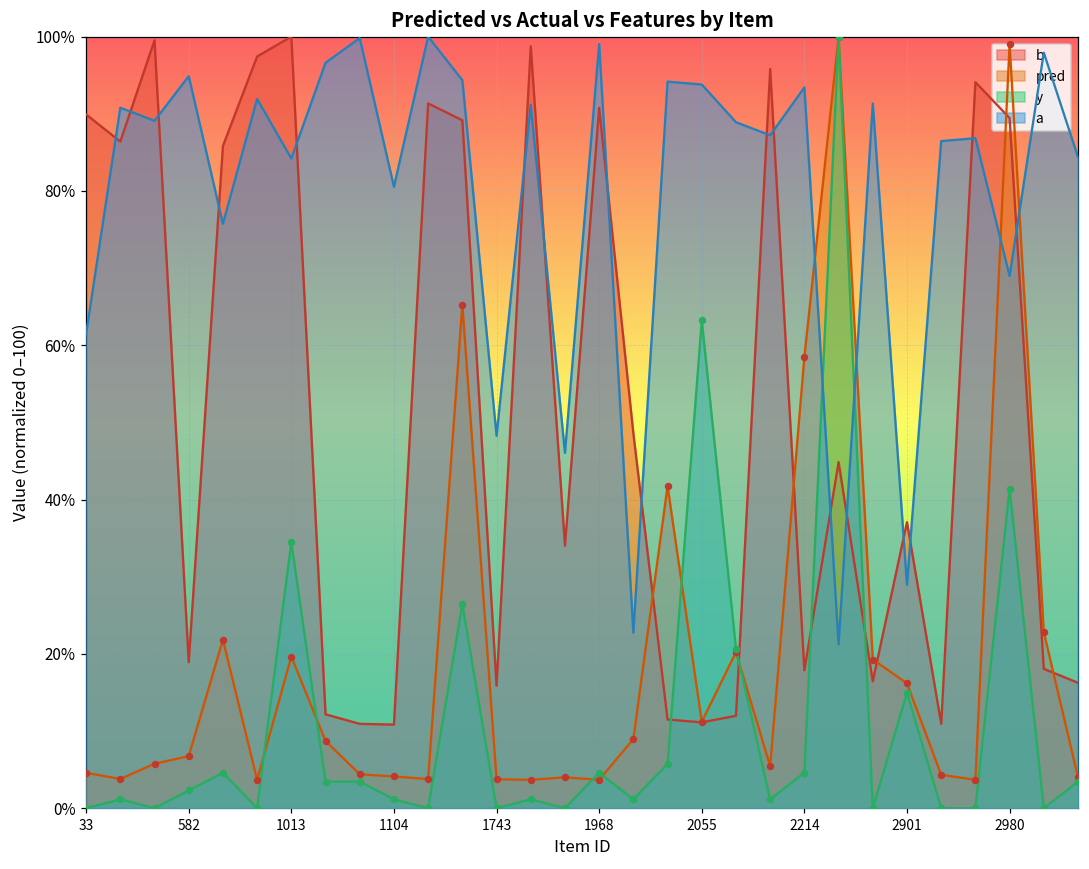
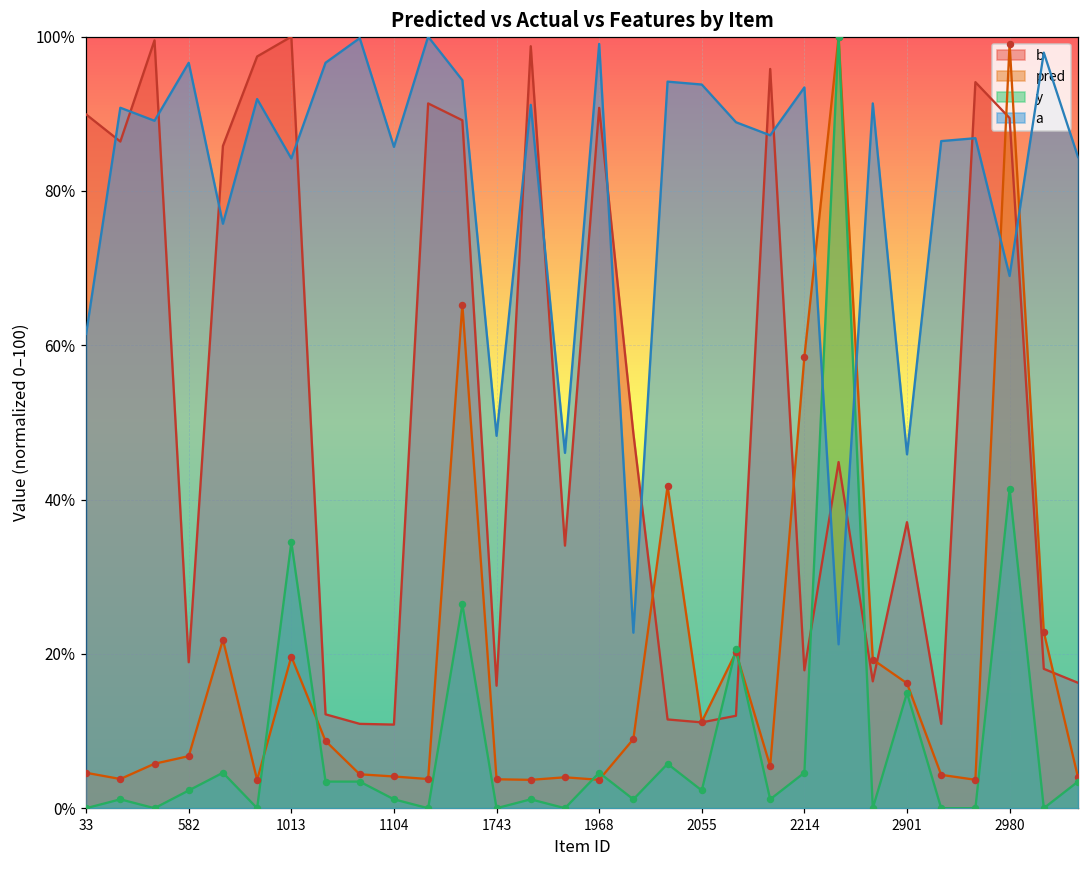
a, 582: 95% -> 97%
a, 1104: 81% -> 86%
y, 2055: 63% -> 2%
a, 2901: 29% -> 46%
